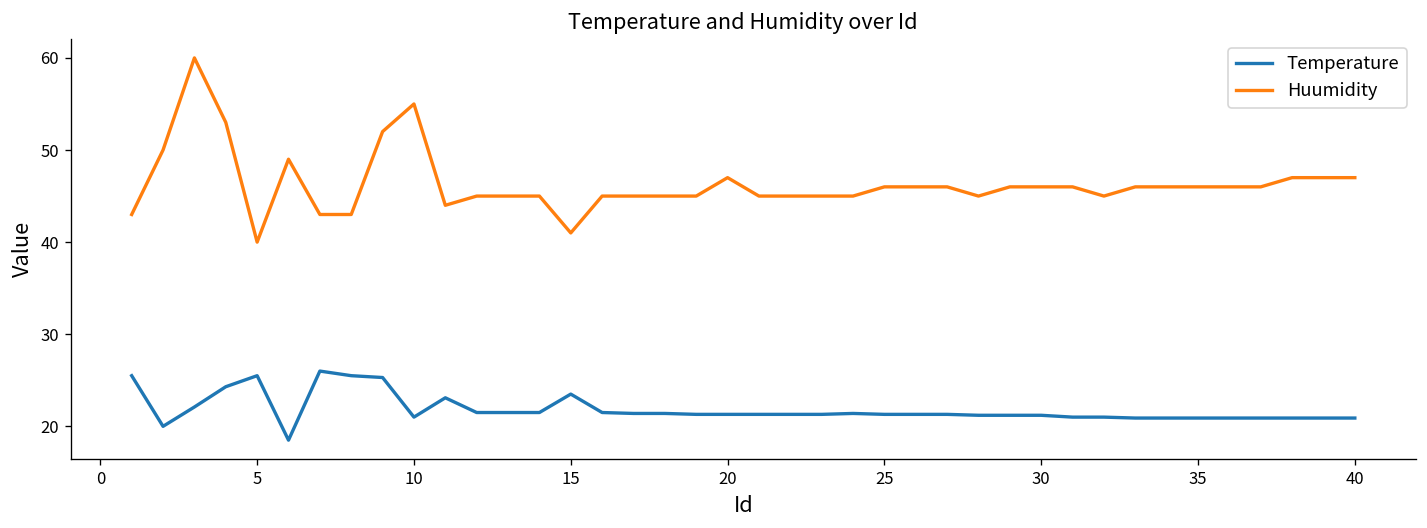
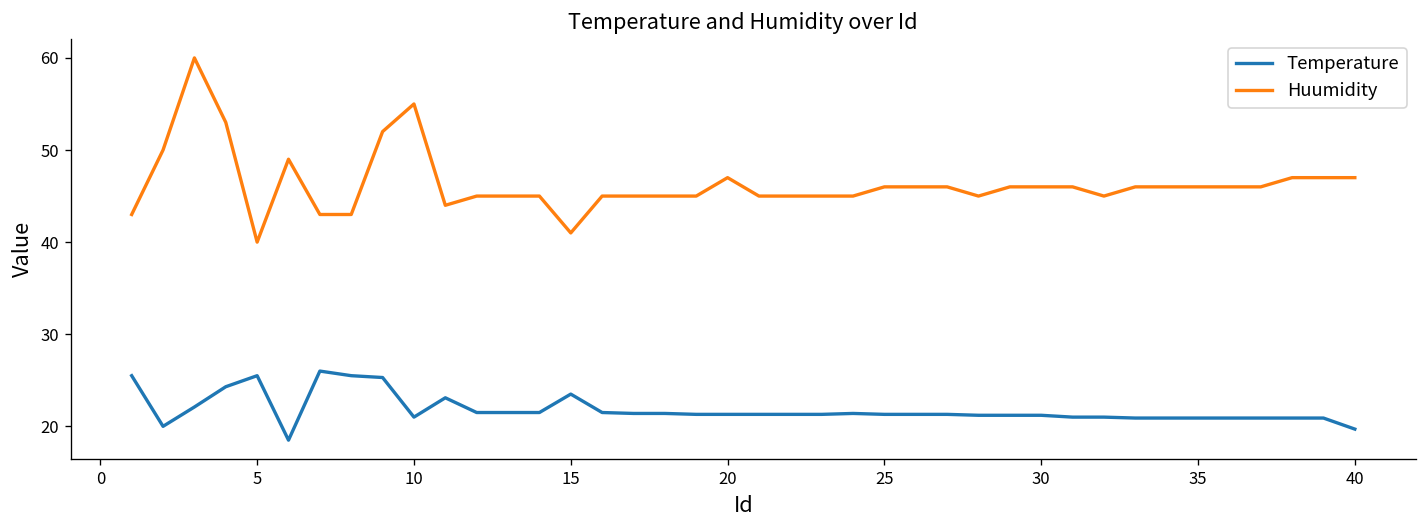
Temperature, 40: 21 -> 20
